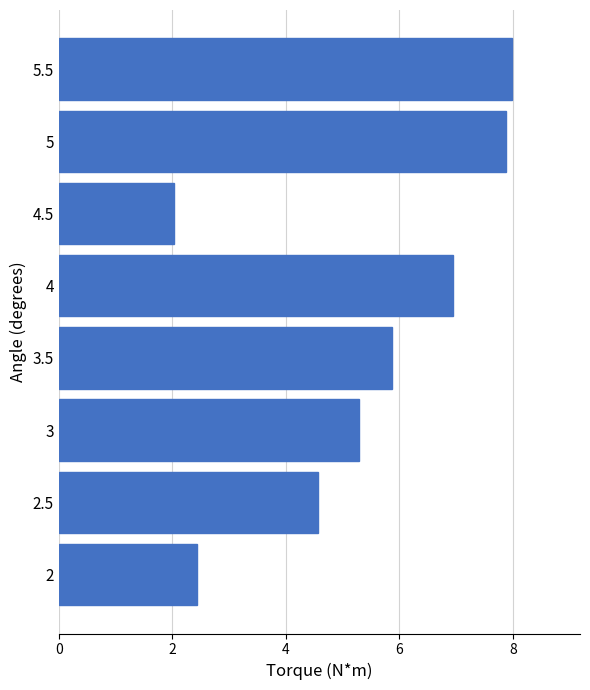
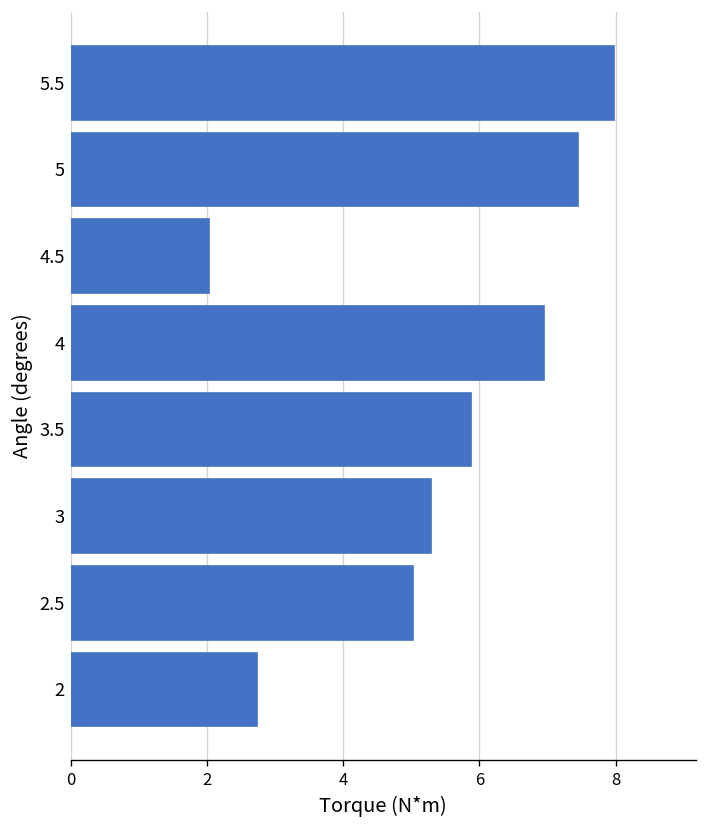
5: 7.9 -> 7.4
2.5: 4.6 -> 5.0
2: 2.4 -> 2.7
